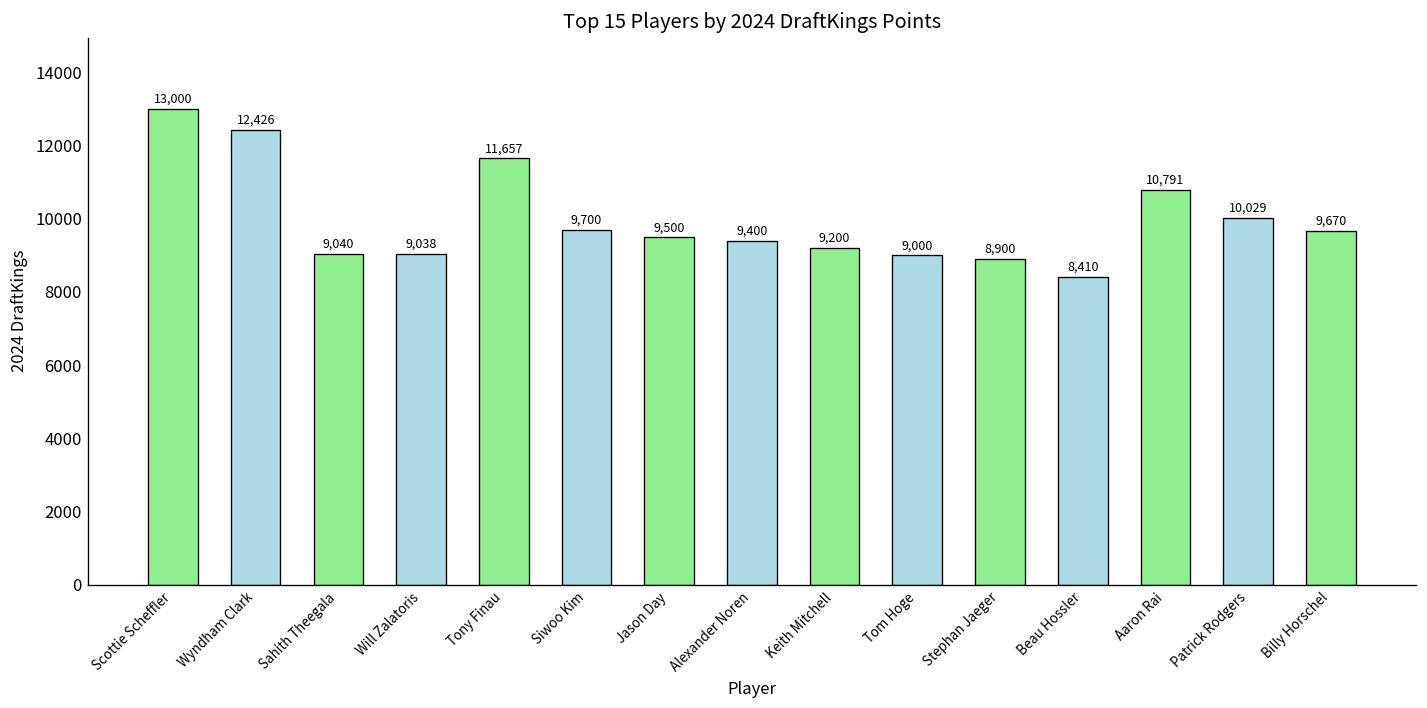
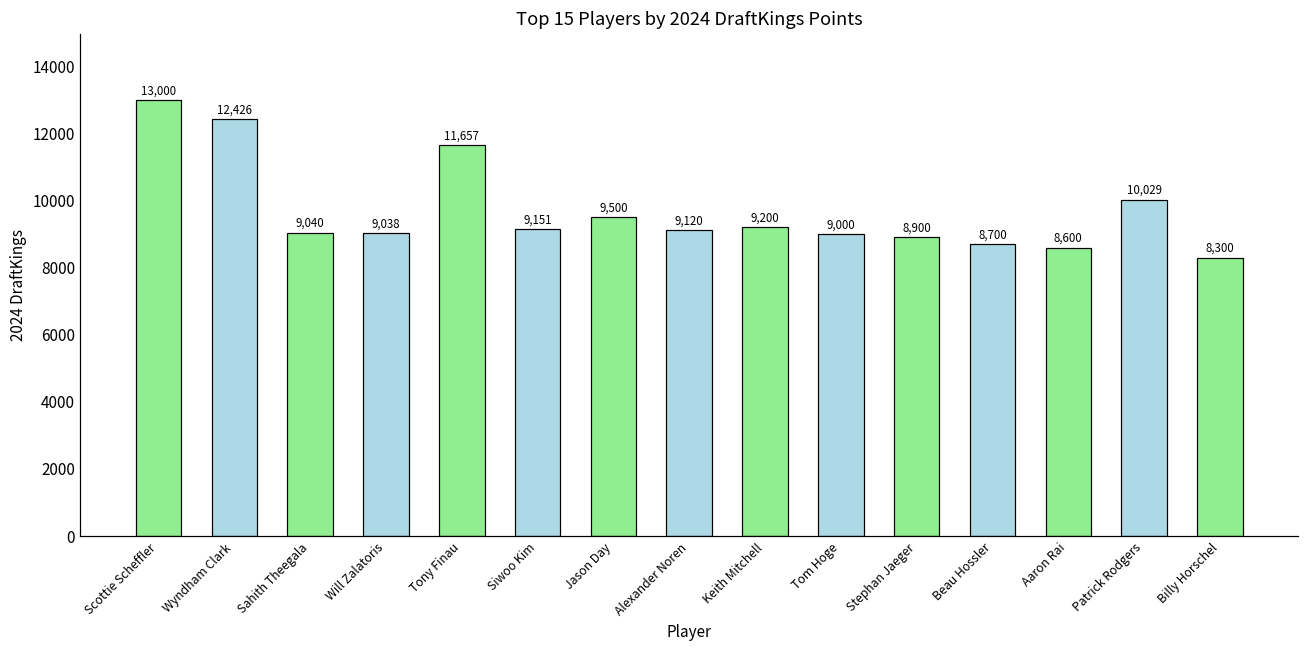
Siwoo Kim: 9,700 -> 9,151
Alexander Noren: 9,400 -> 9,120
Beau Hossler: 8,410 -> 8,700
Aaron Rai: 10,791 -> 8,600
Billy Horschel: 9,670 -> 8,300
